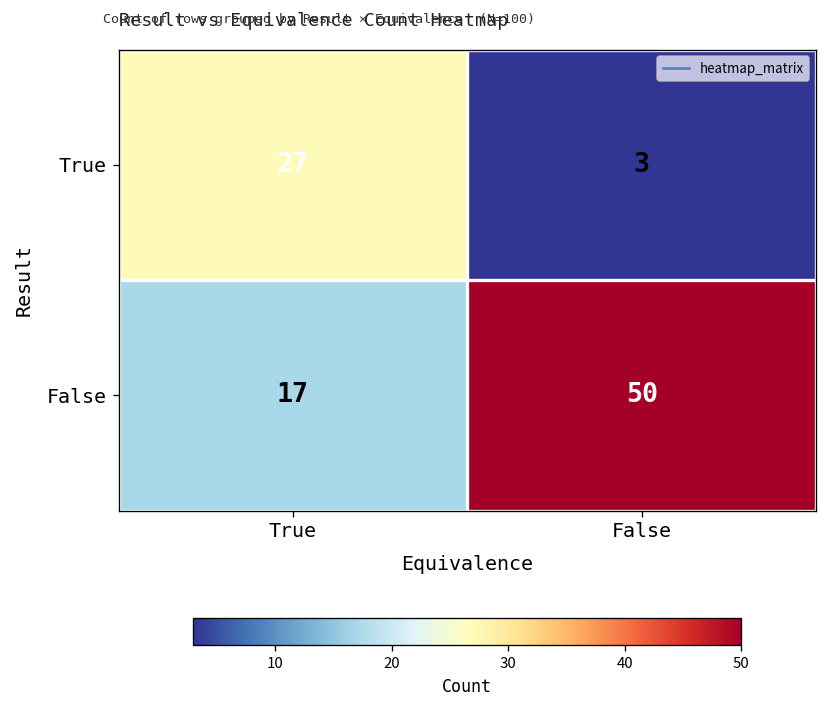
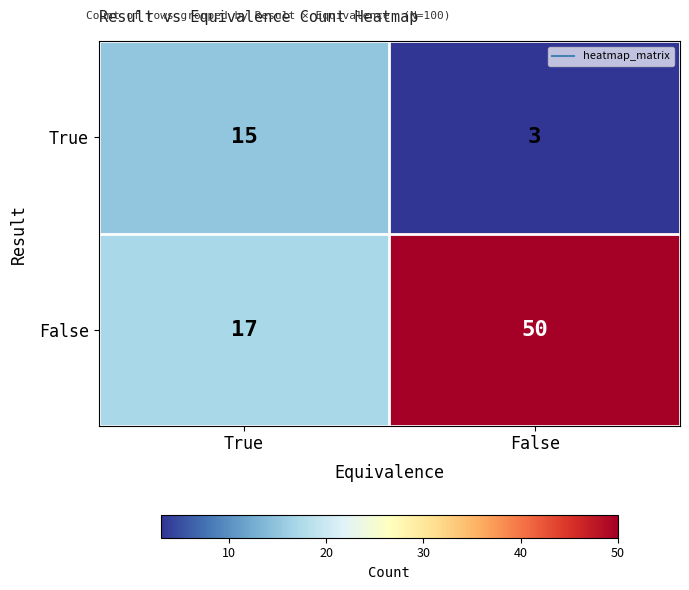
True, True: 27 -> 15
